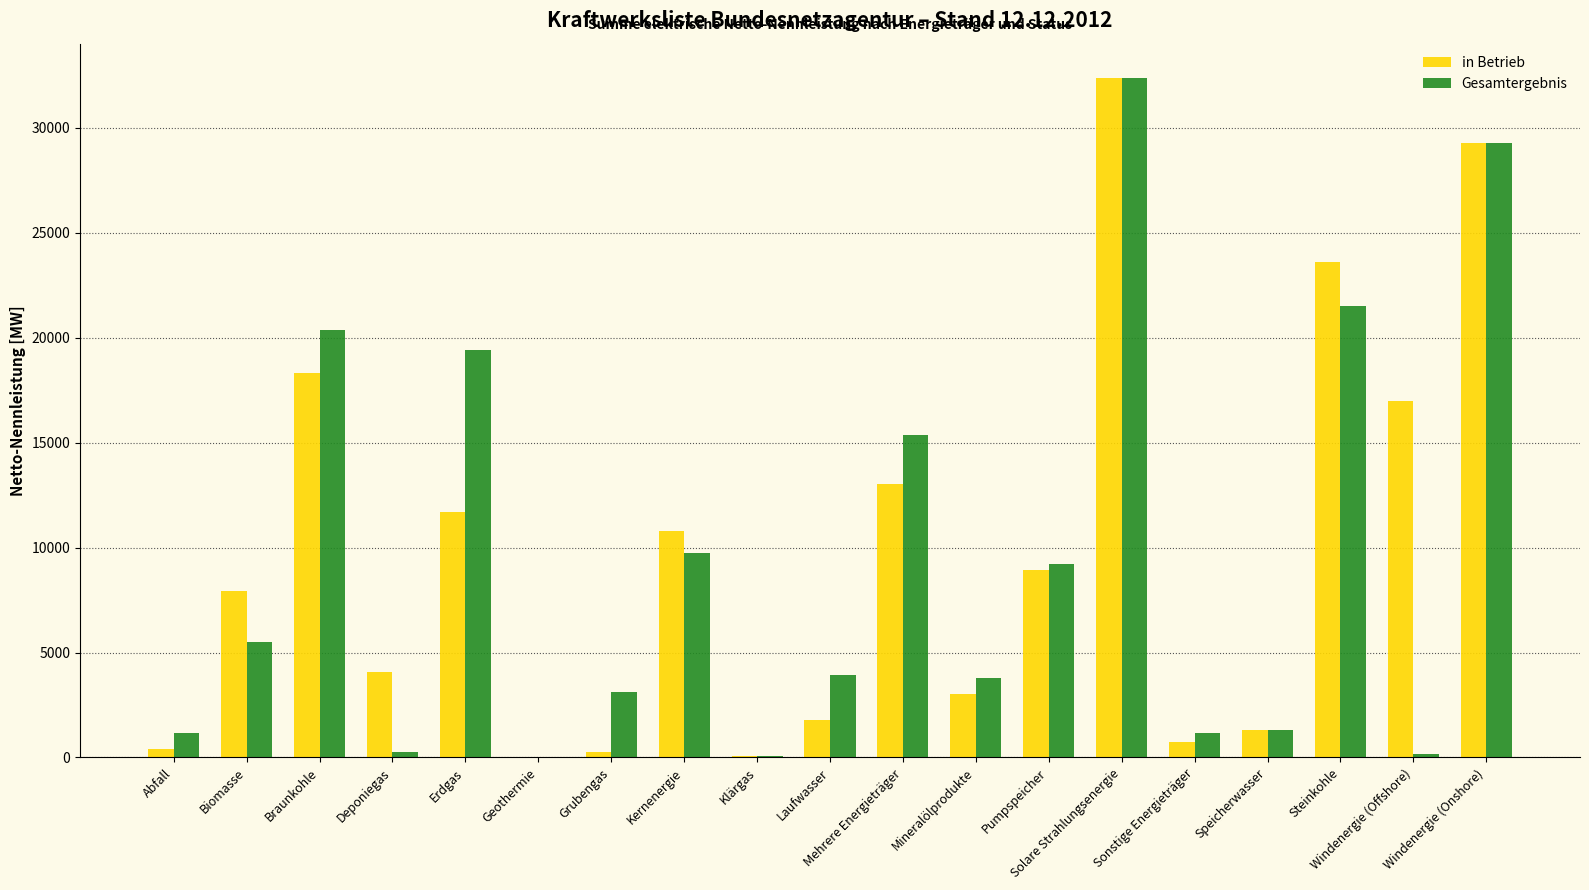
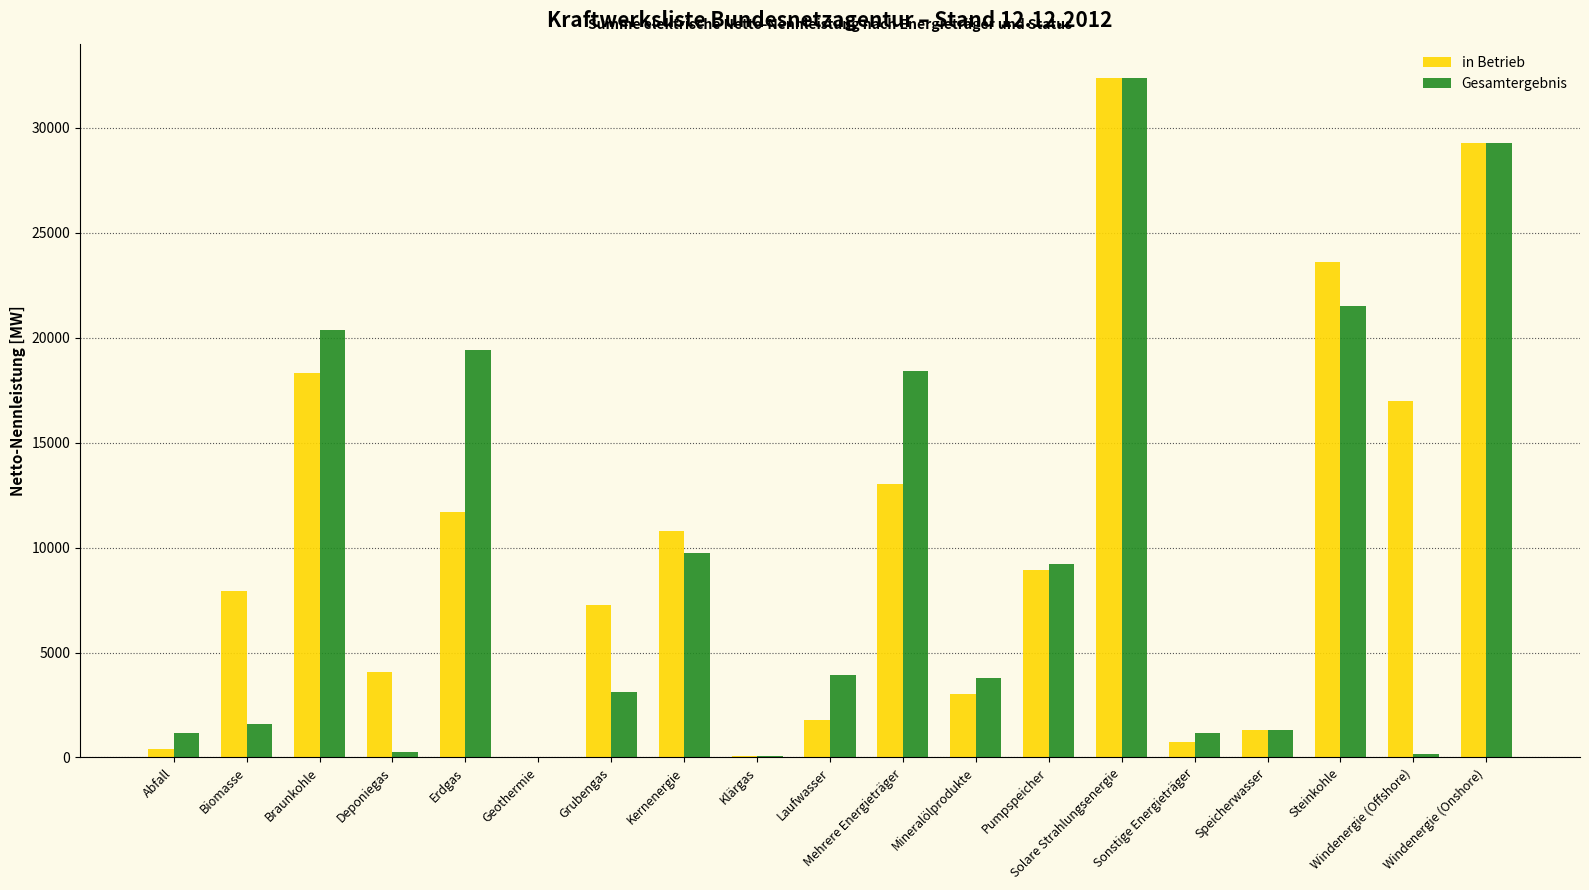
Gesamtergebnis, Biomasse: 5500 -> 1600
in Betrieb, Grubengas: 300 -> 7200
Gesamtergebnis, Mehrere Energieträger: 15400 -> 18400
